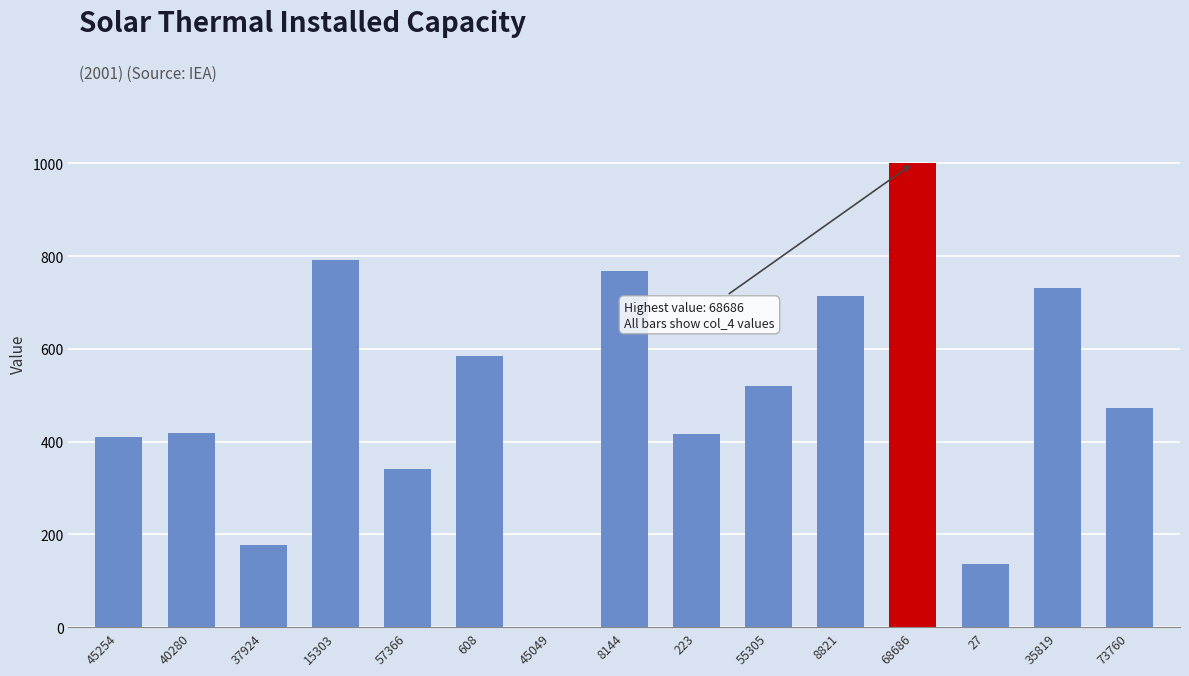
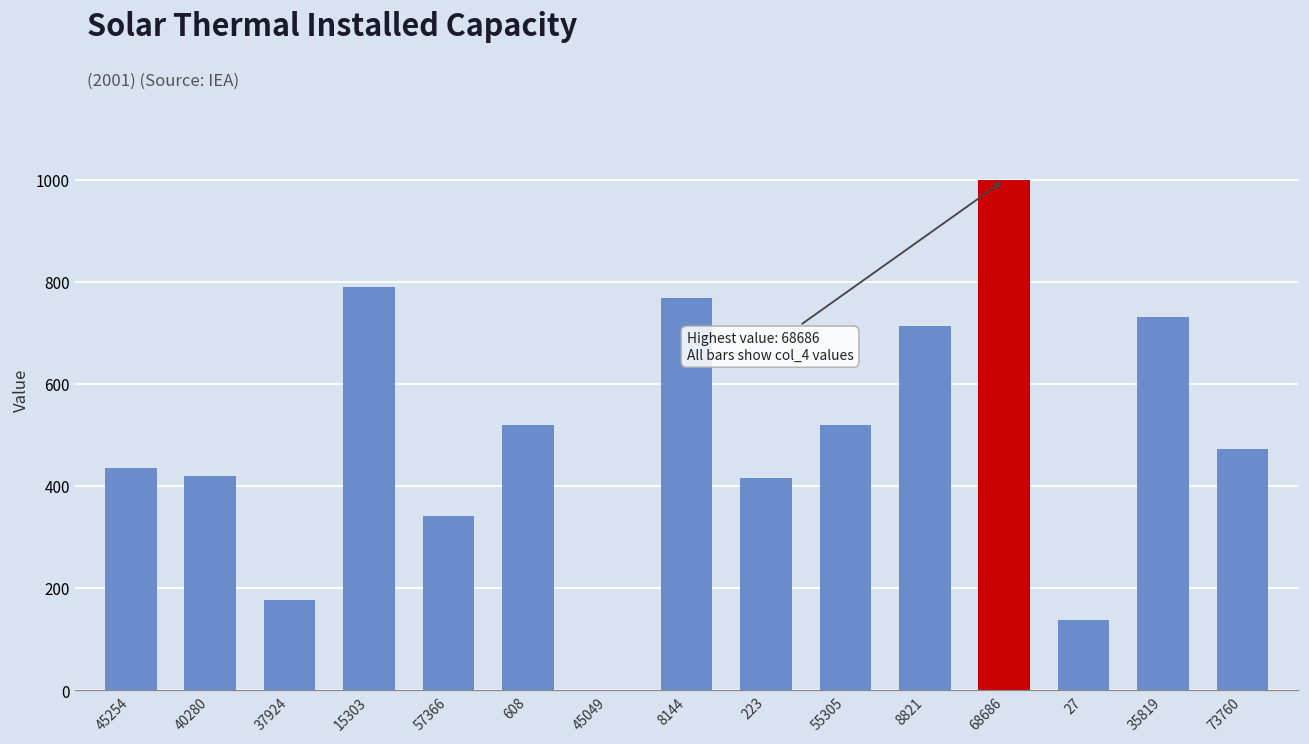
45254: 410 -> 440
608: 580 -> 520
